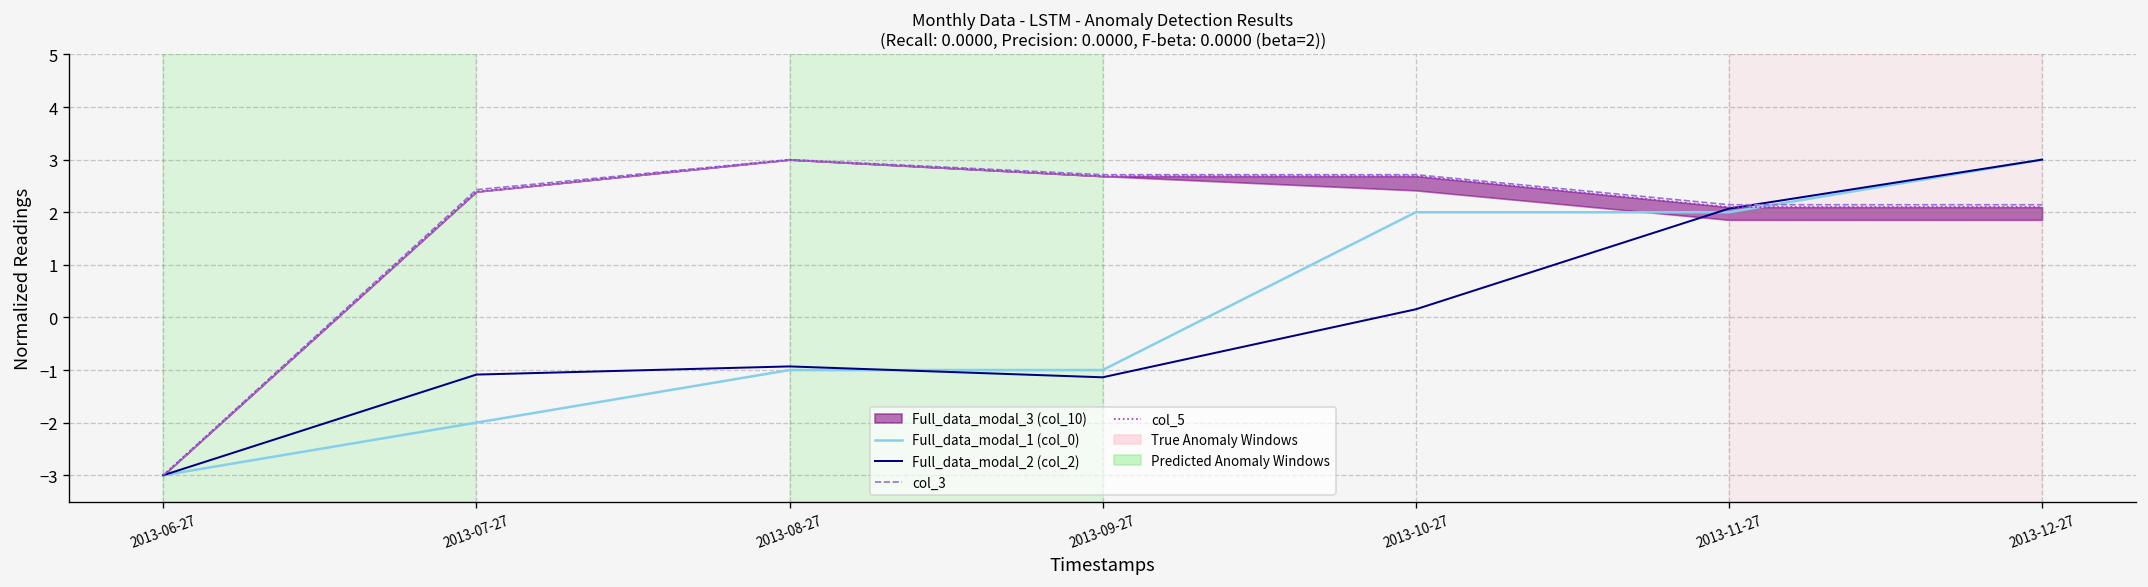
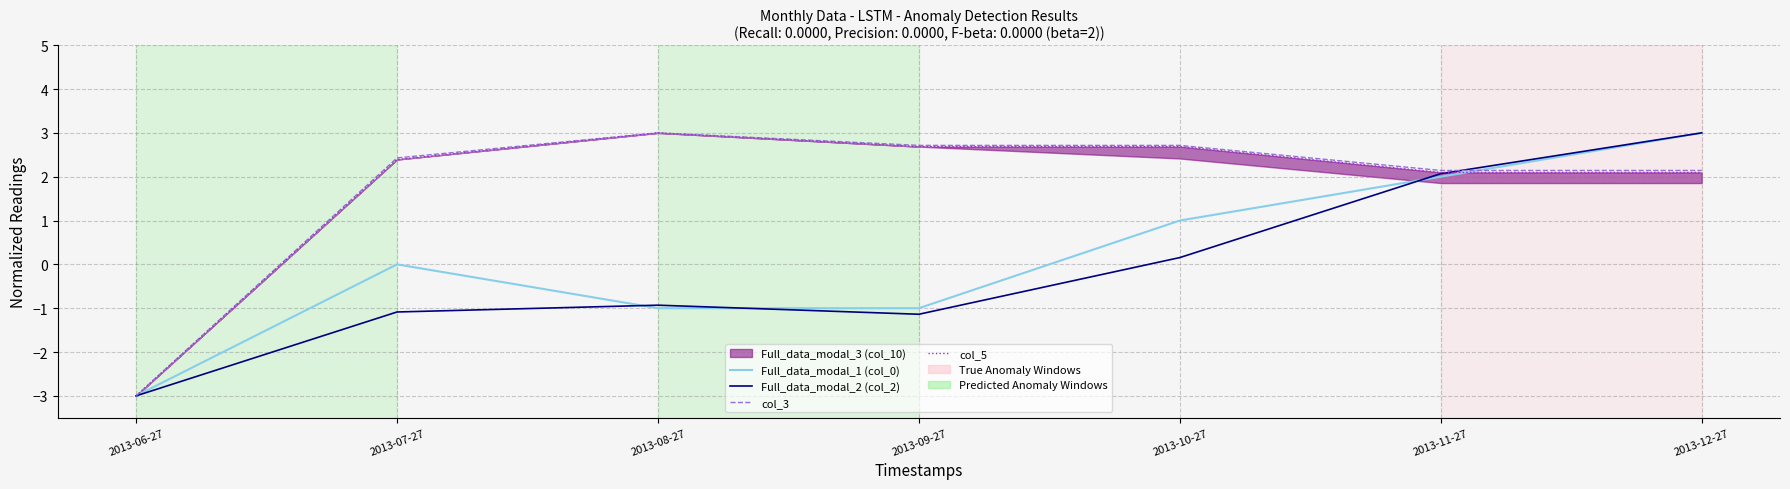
Full_data_modal_1 (col_0), 2013-07-27: -2.0 -> 0.0
Full_data_modal_1 (col_0), 2013-10-27: 2.0 -> 1.0
